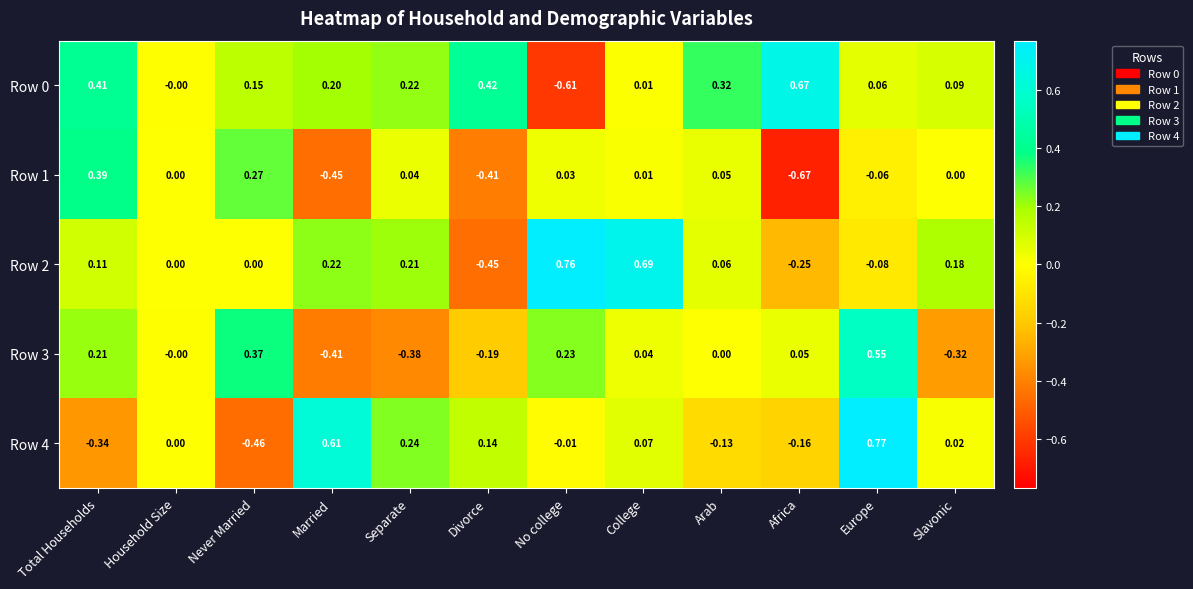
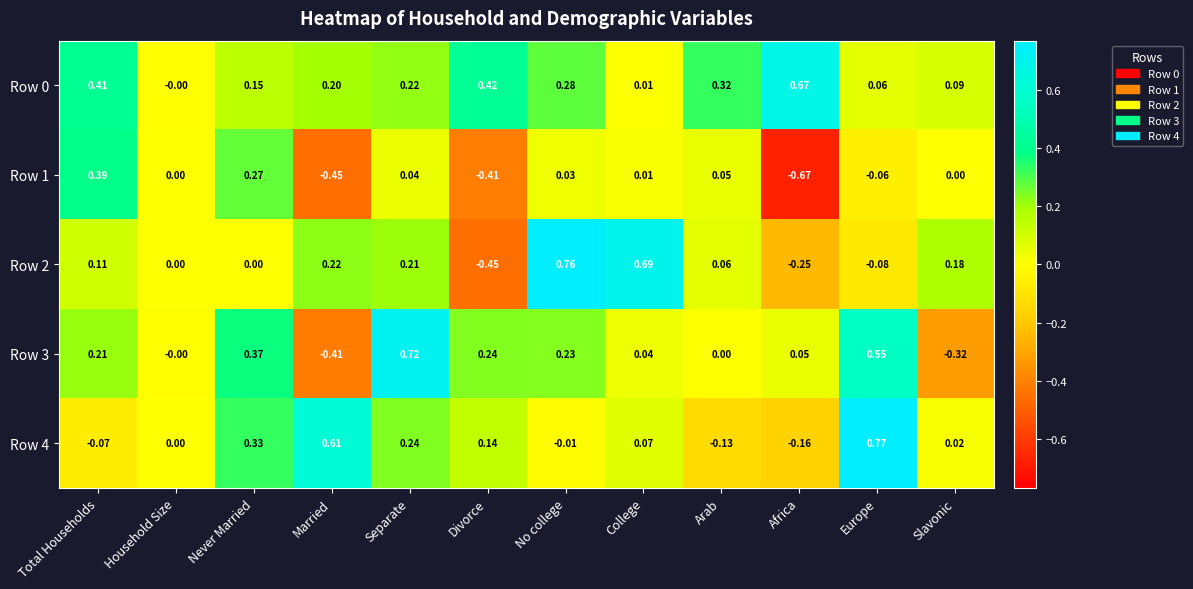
Row 0, No college: -0.61 -> 0.28
Row 3, Separate: -0.38 -> 0.72
Row 3, Divorce: -0.19 -> 0.24
Row 4, Total Households: -0.34 -> -0.07
Row 4, Never Married: -0.46 -> 0.33
